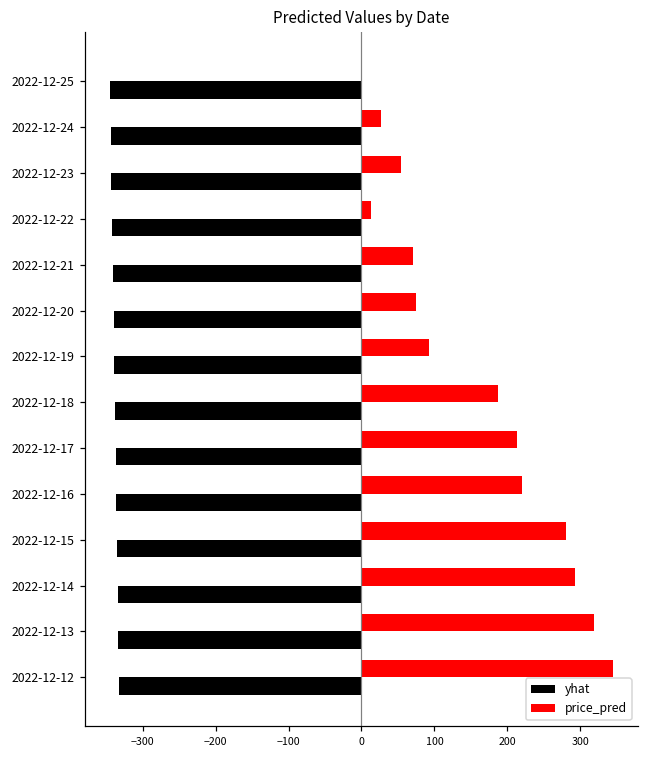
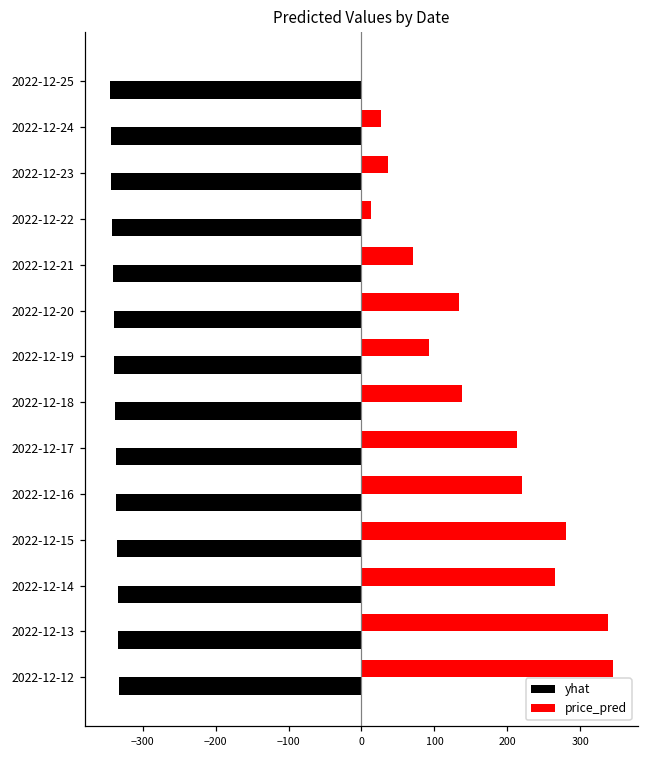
price_pred, 2022-12-23: 50 -> 40
price_pred, 2022-12-20: 70 -> 130
price_pred, 2022-12-18: 190 -> 140
price_pred, 2022-12-14: 290 -> 260
price_pred, 2022-12-13: 320 -> 340
